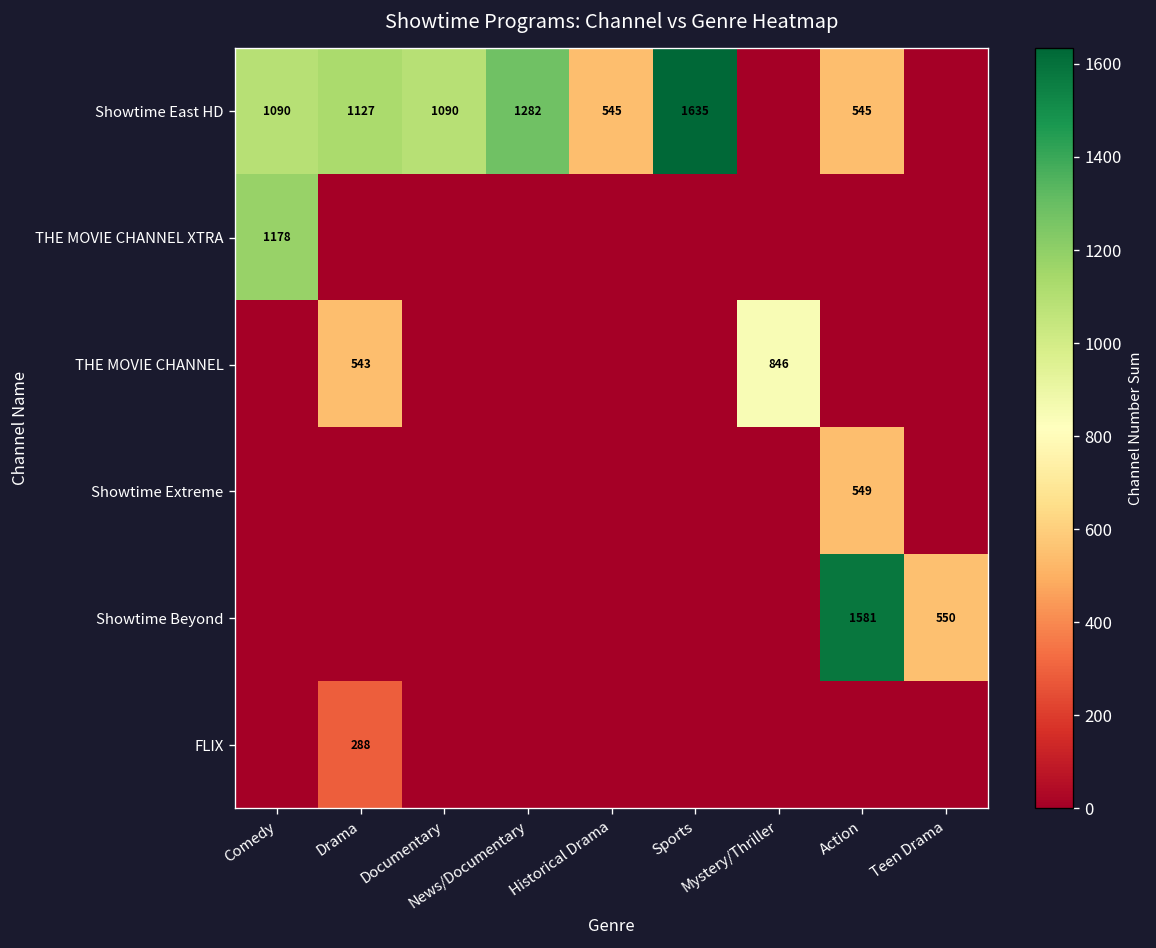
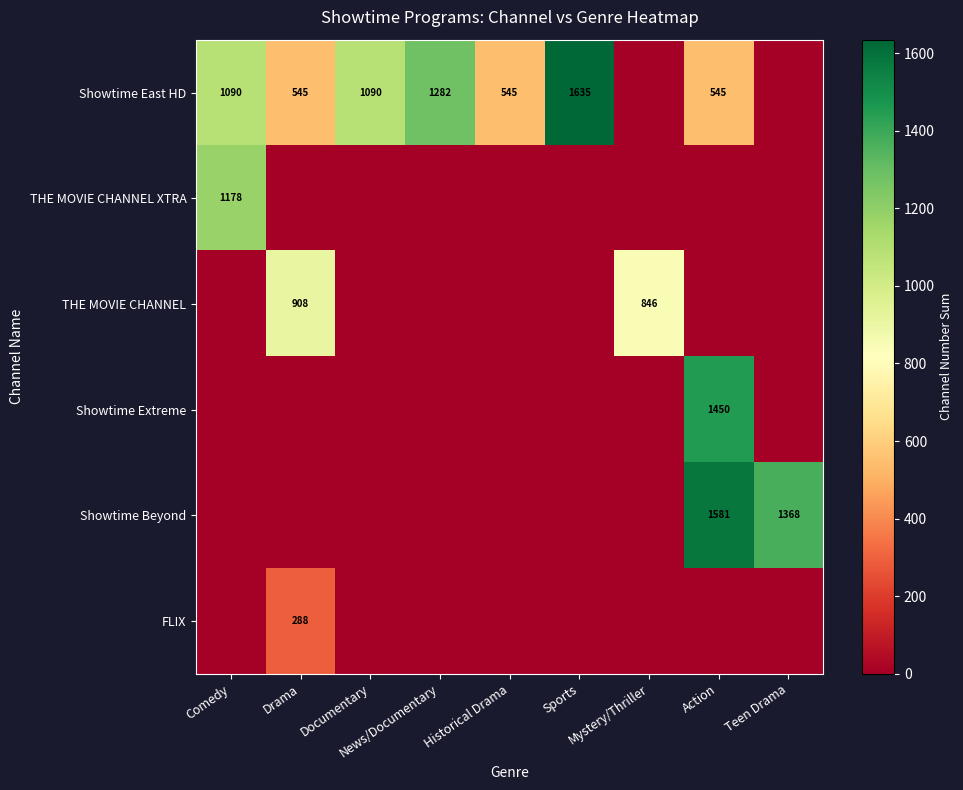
Showtime East HD, Drama: 1127 -> 545
THE MOVIE CHANNEL, Drama: 543 -> 908
Showtime Extreme, Action: 549 -> 1450
Showtime Beyond, Teen Drama: 550 -> 1368
